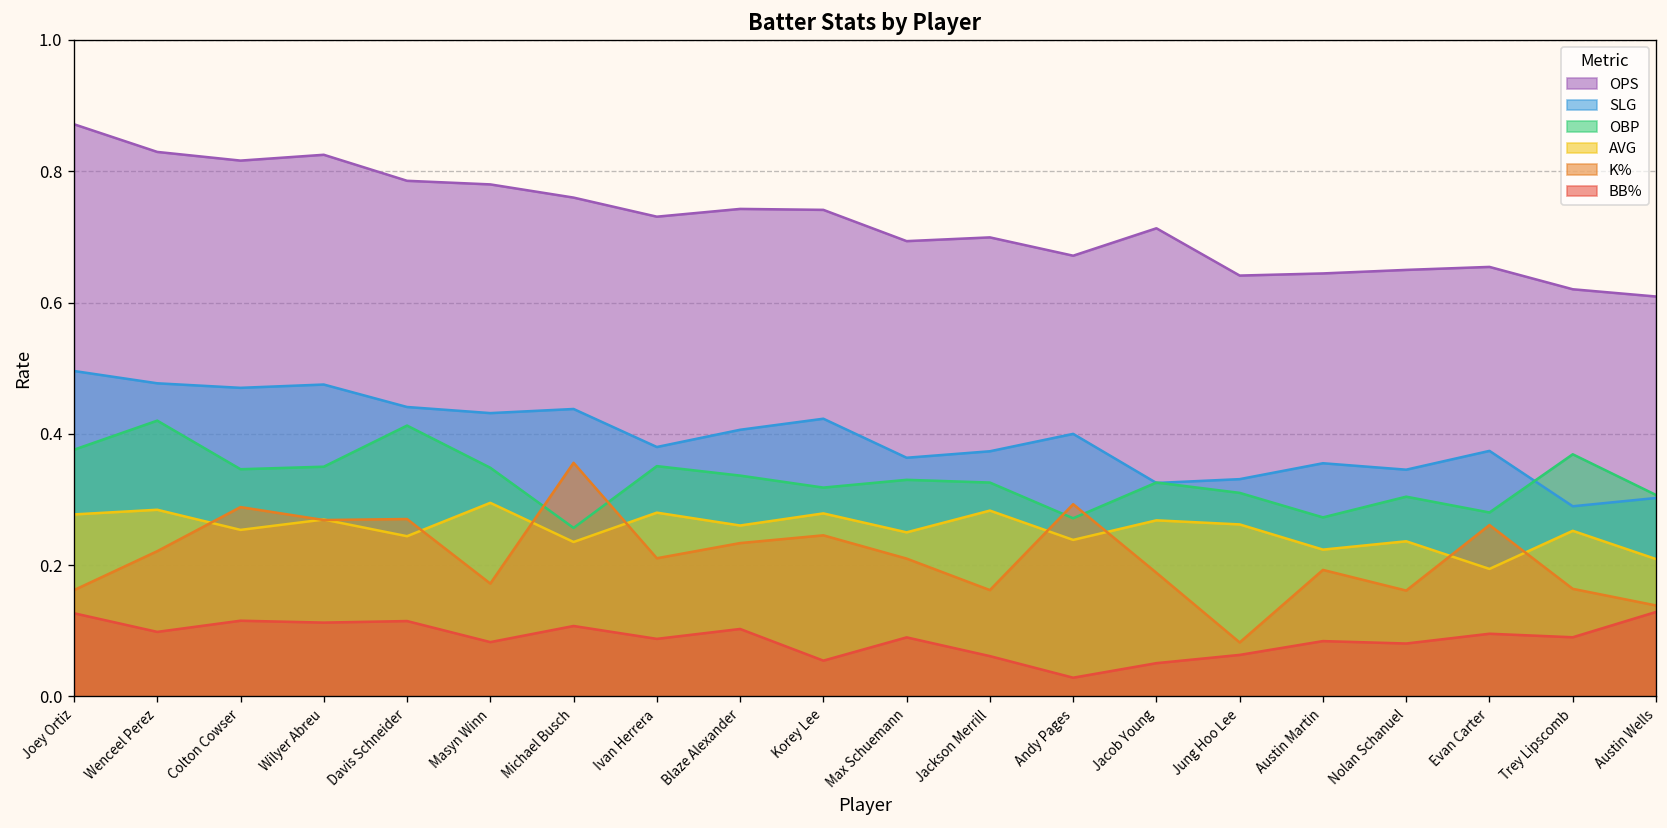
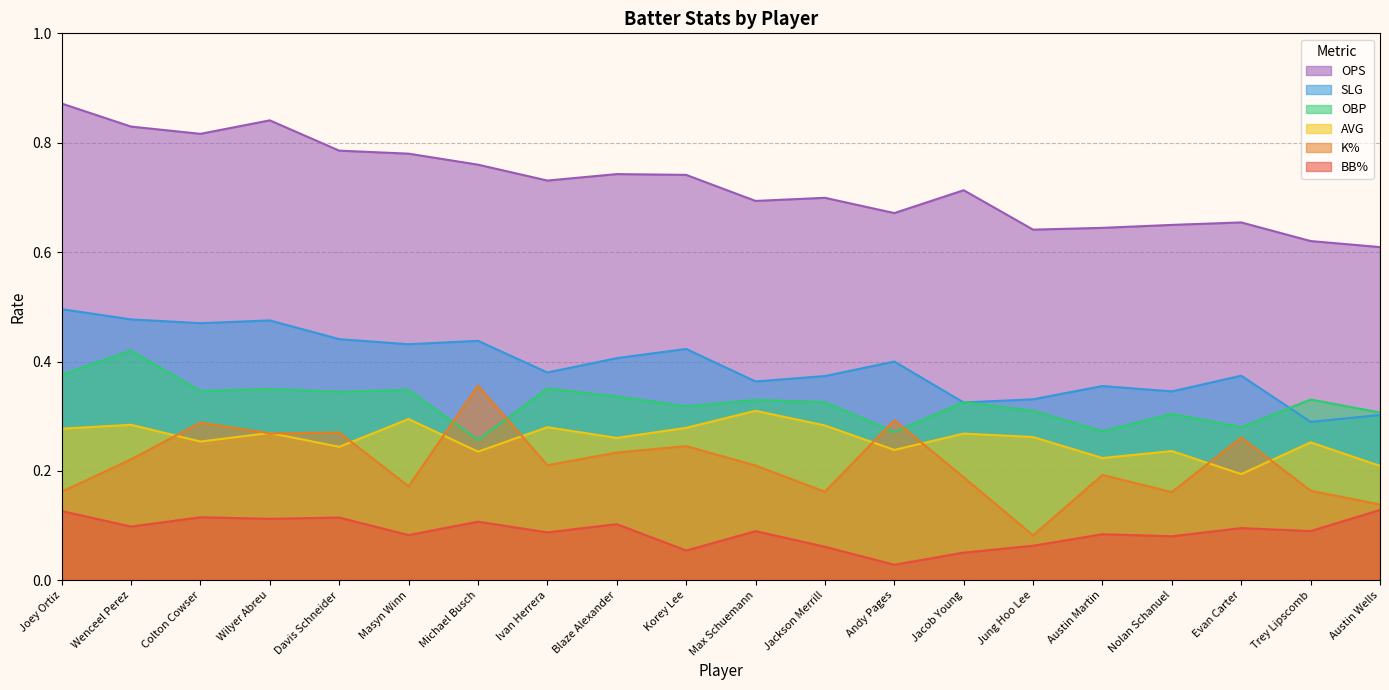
OPS, Wilyer Abreu: 0.83 -> 0.84
OBP, Davis Schneider: 0.41 -> 0.34
AVG, Max Schuemann: 0.25 -> 0.31
OBP, Trey Lipscomb: 0.37 -> 0.33
